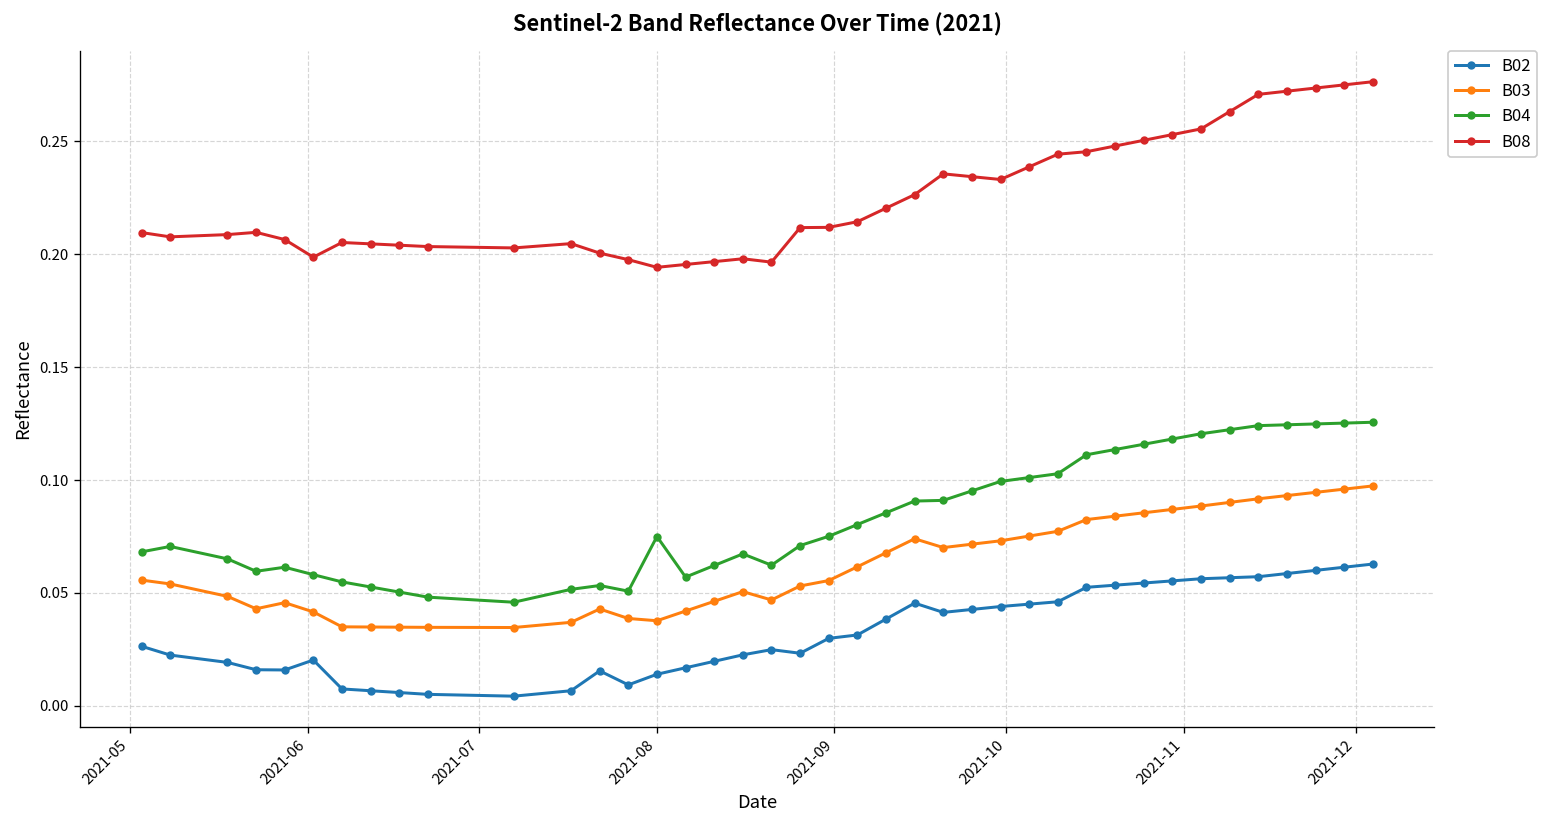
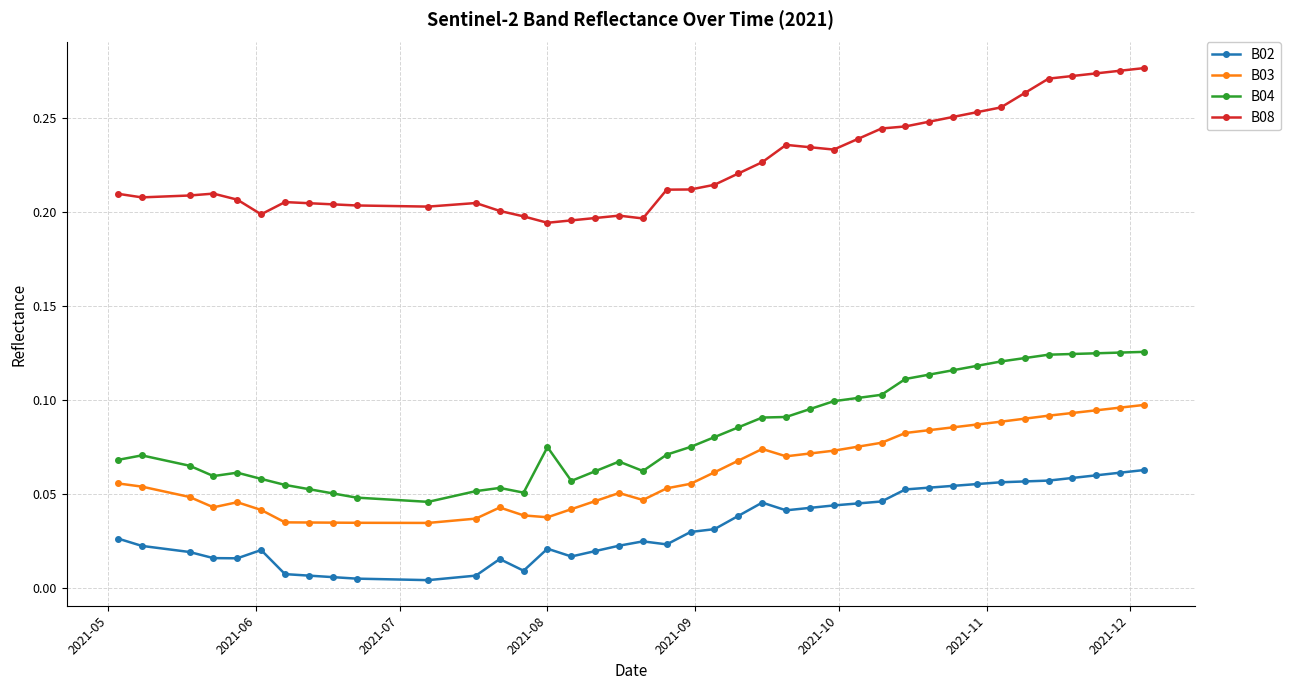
B02, 2021-08: 0.014 -> 0.021
